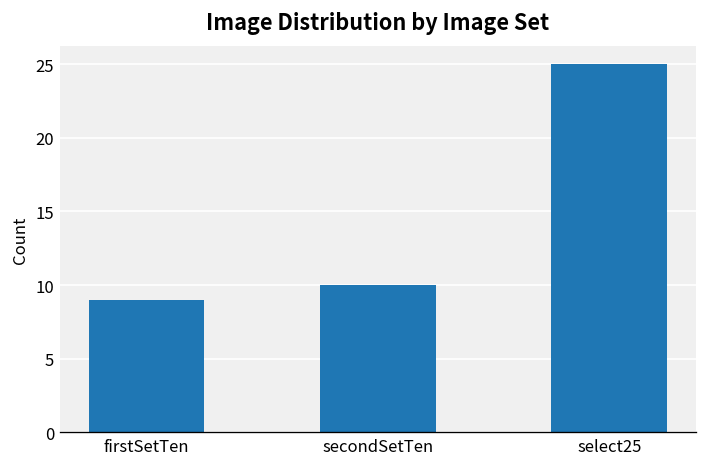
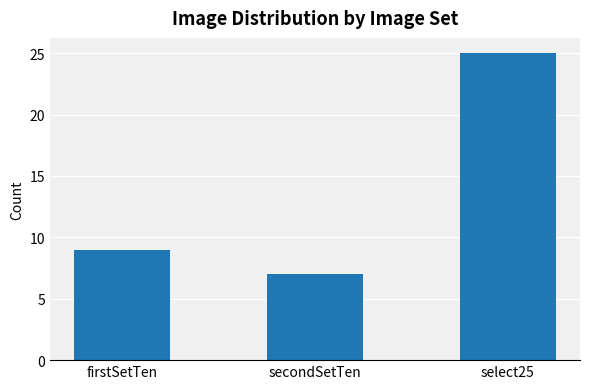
secondSetTen: 10 -> 7
